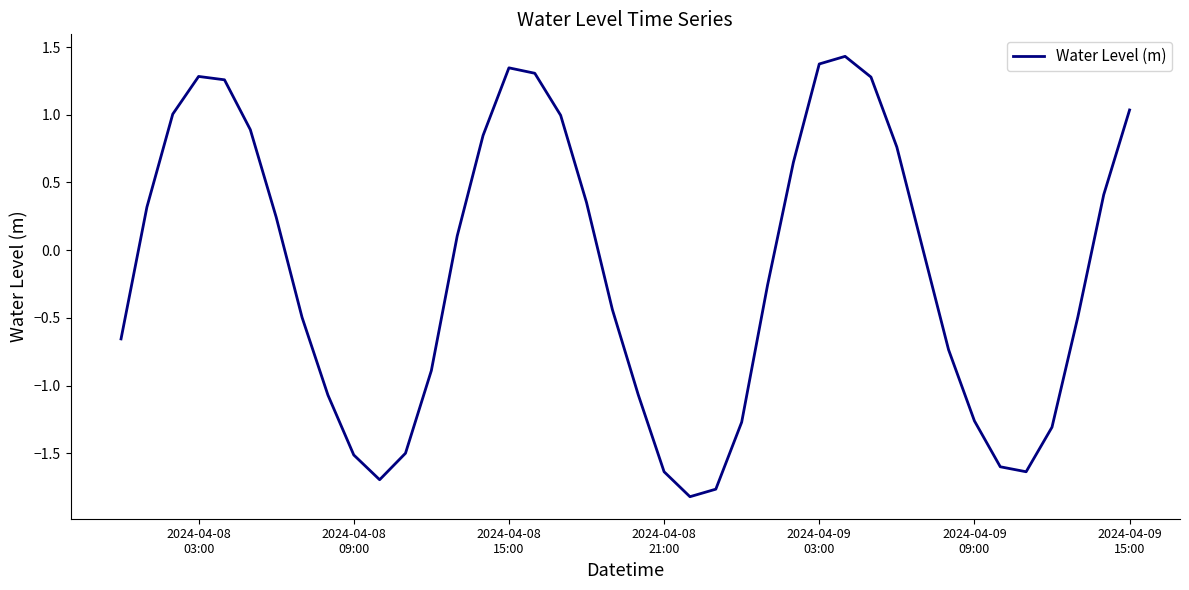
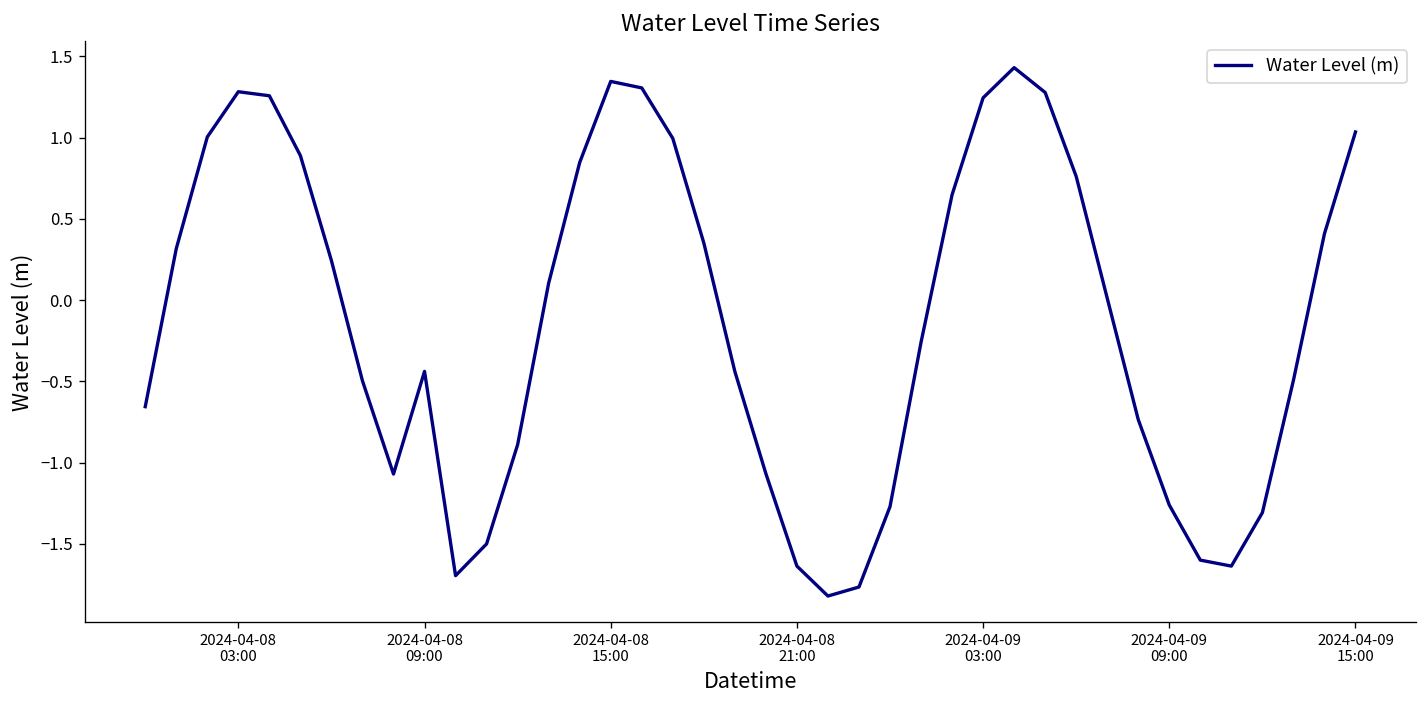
2024-04-08 09:00: -1.51 -> -0.44
2024-04-09 03:00: 1.38 -> 1.25
